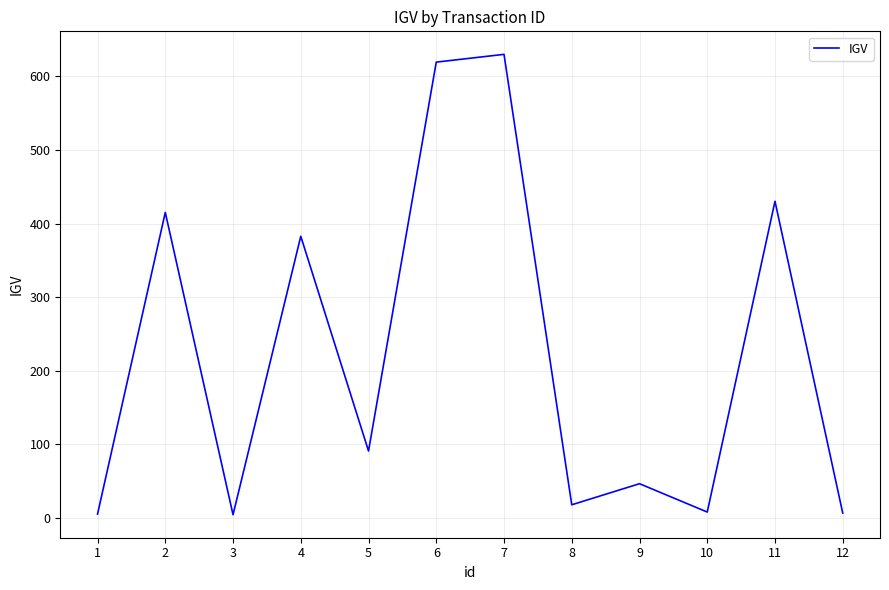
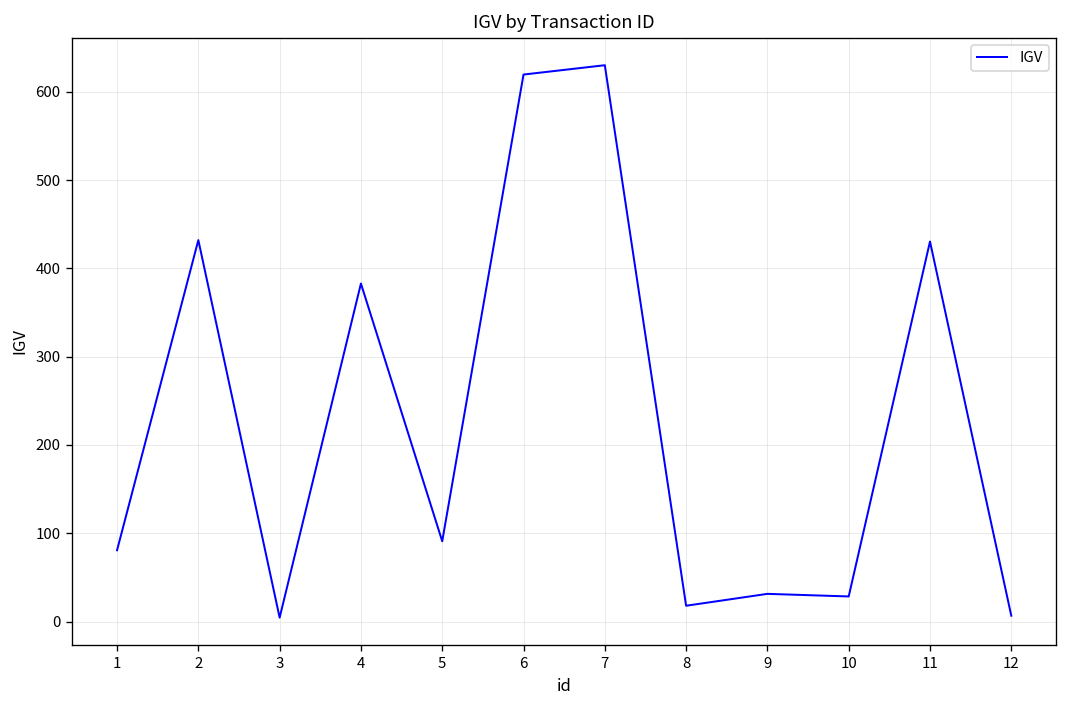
1: 10 -> 80
2: 420 -> 430
9: 50 -> 30
10: 10 -> 30
